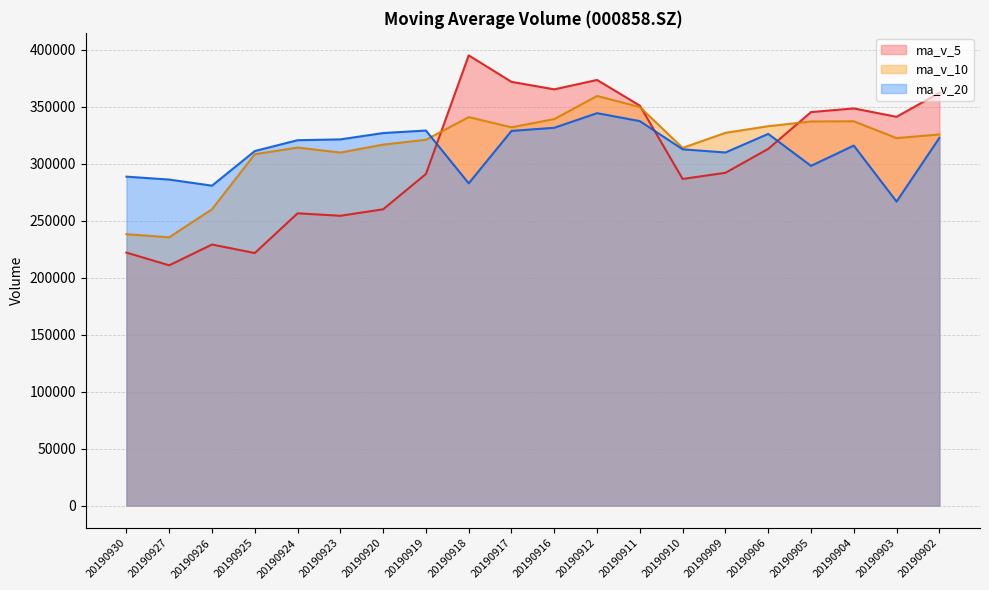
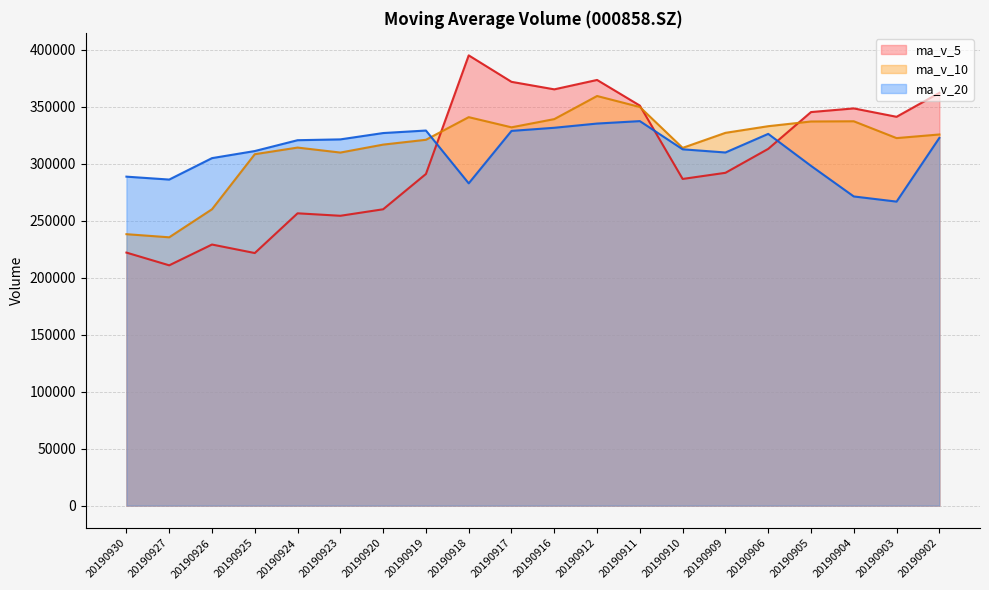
ma_v_20, 20190926: 281000 -> 305000
ma_v_20, 20190912: 344000 -> 335000
ma_v_20, 20190904: 316000 -> 271000
